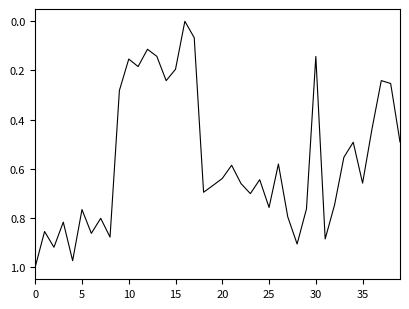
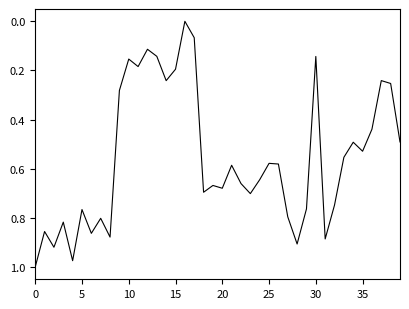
20: 0.64 -> 0.68
25: 0.76 -> 0.58
35: 0.66 -> 0.53
